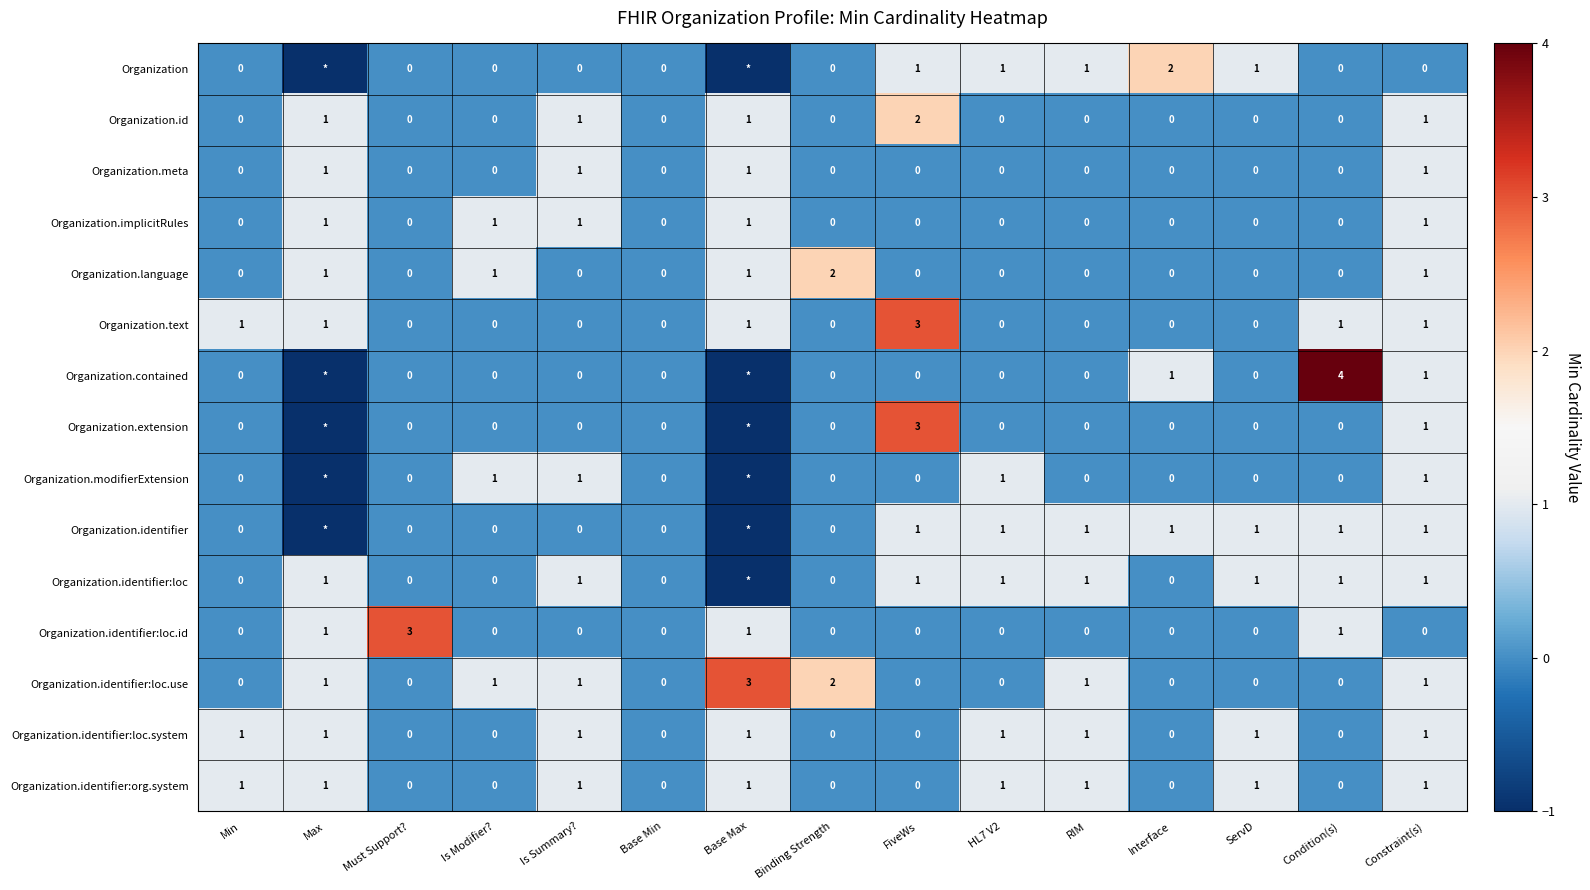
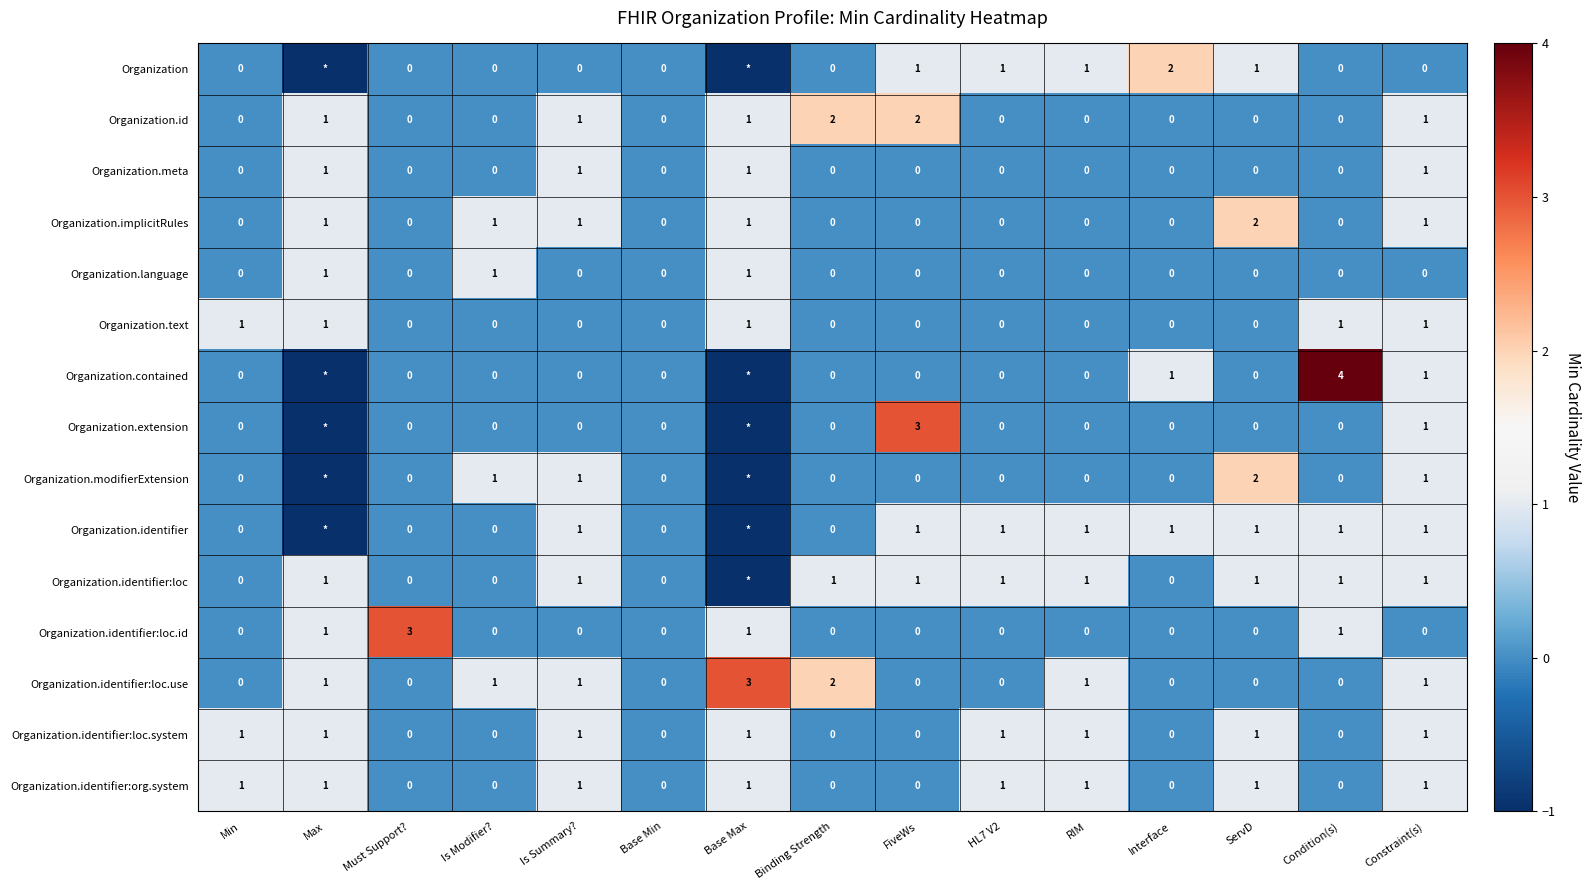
Organization.id, Binding Strength: 0 -> 2
Organization.implicitRules, ServD: 0 -> 2
Organization.language, Binding Strength: 2 -> 0
Organization.language, Constraint(s): 1 -> 0
Organization.text, FiveWs: 3 -> 0
Organization.modifierExtension, HL7 V2: 1 -> 0
Organization.modifierExtension, ServD: 0 -> 2
Organization.identifier, Is Summary?: 0 -> 1
Organization.identifier:loc, Binding Strength: 0 -> 1
